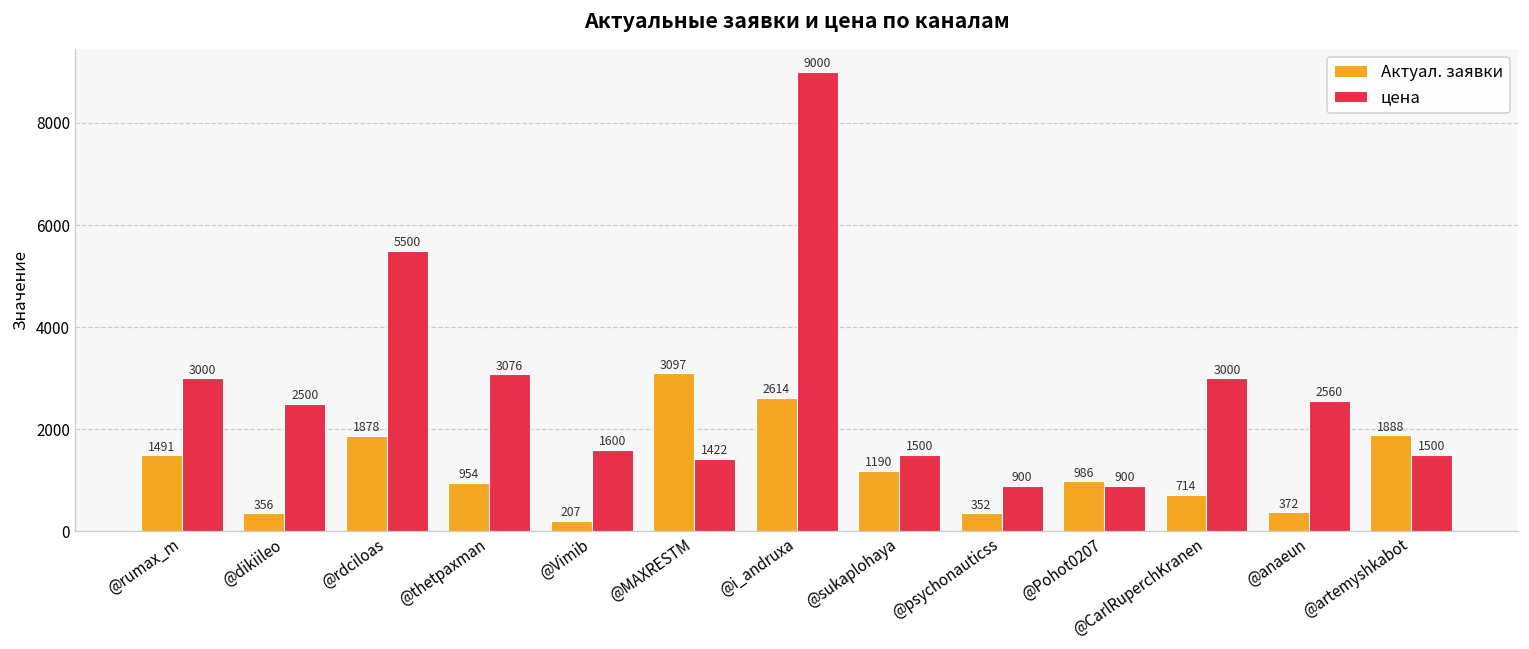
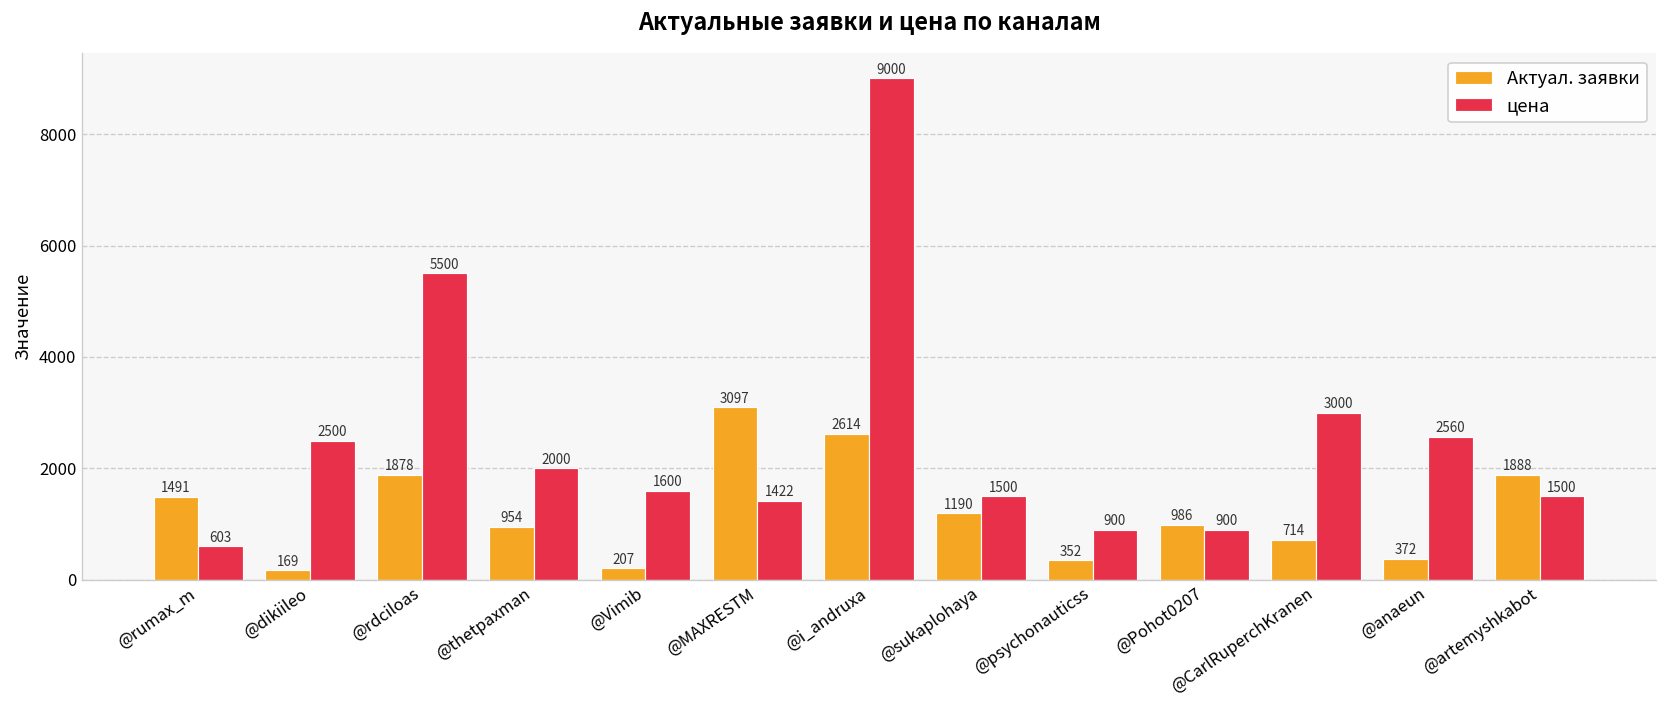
цена, @rumax_m: 3000 -> 603
Актуал. заявки, @dikiileo: 356 -> 169
цена, @thetpaxman: 3076 -> 2000
